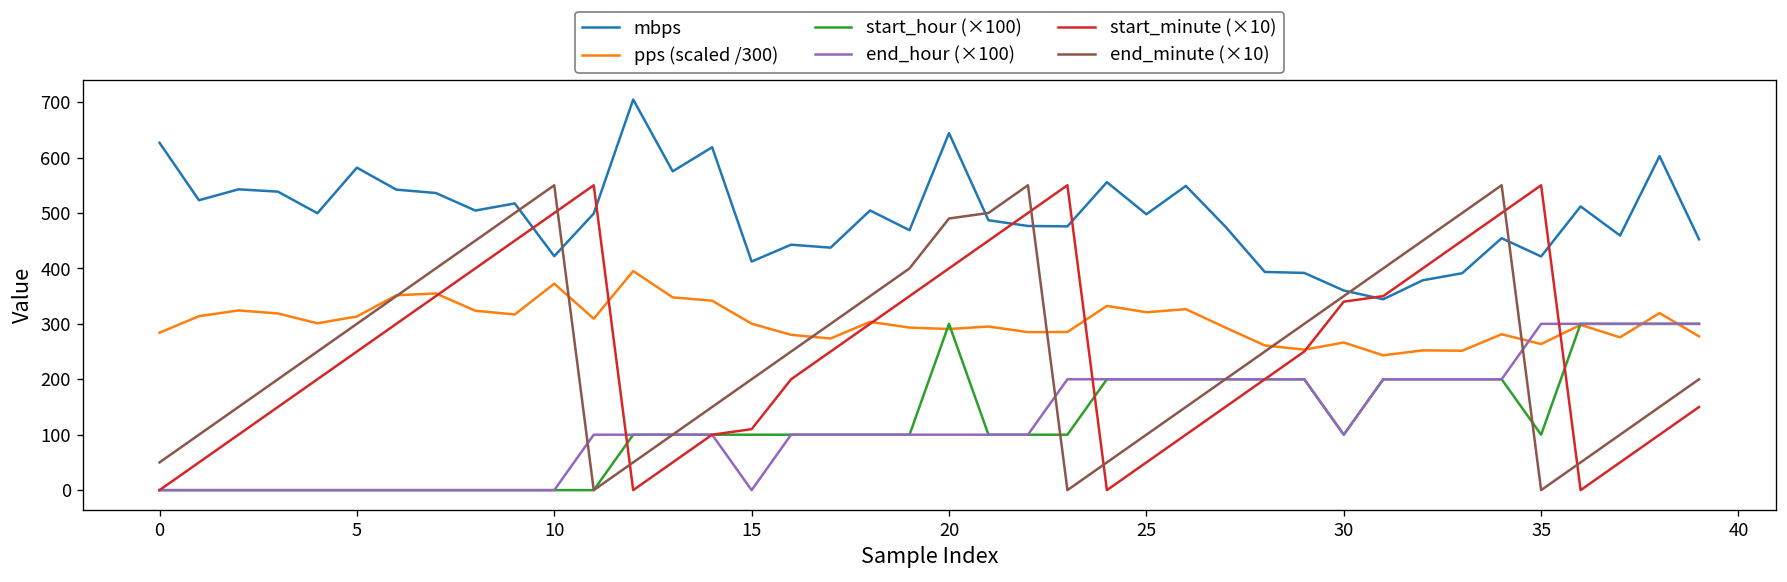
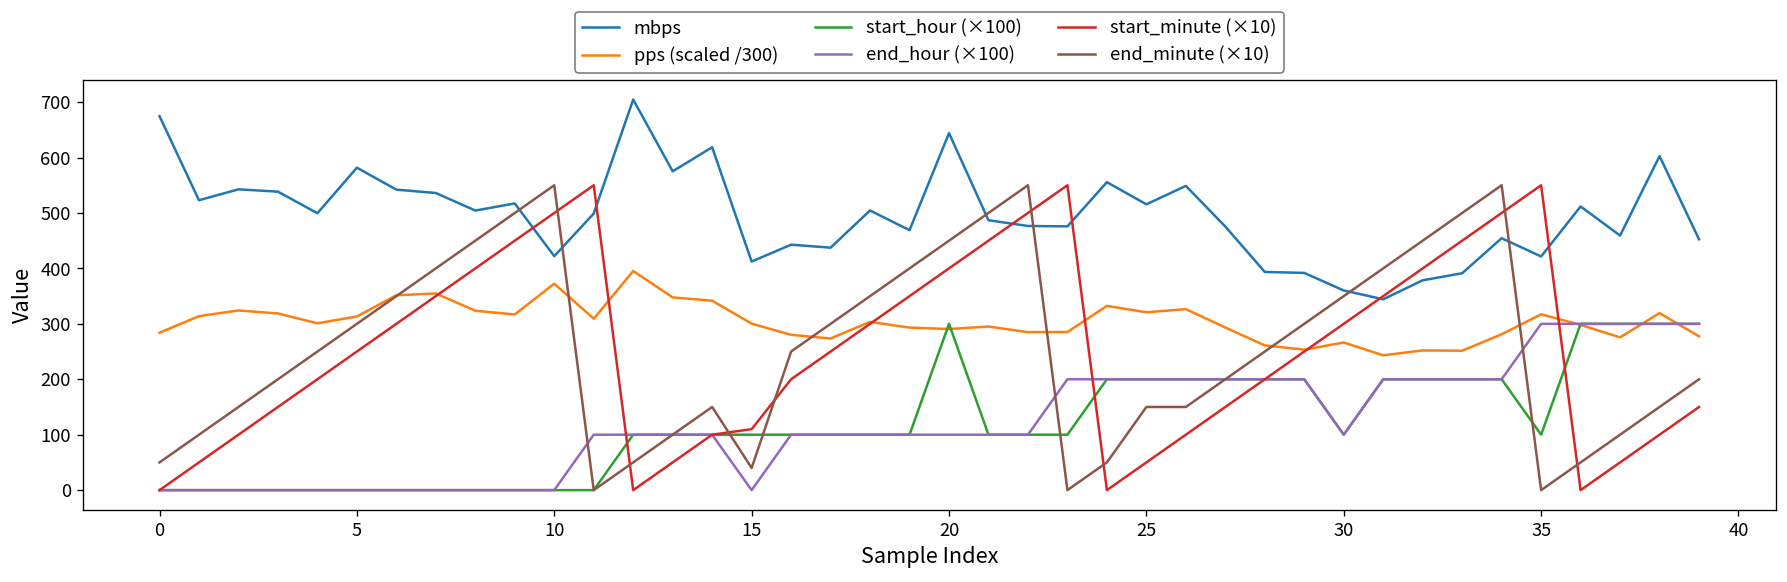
mbps, 0: 630 -> 670
end_minute (×10), 15: 200 -> 40
end_minute (×10), 20: 490 -> 450
mbps, 25: 500 -> 520
end_minute (×10), 25: 100 -> 150
start_minute (×10), 30: 340 -> 300
pps (scaled /300), 35: 260 -> 320
